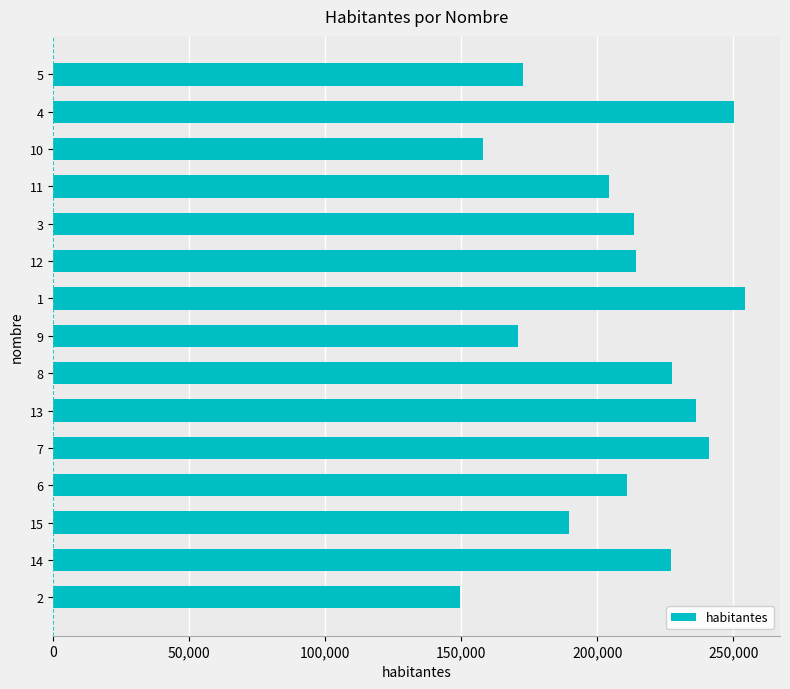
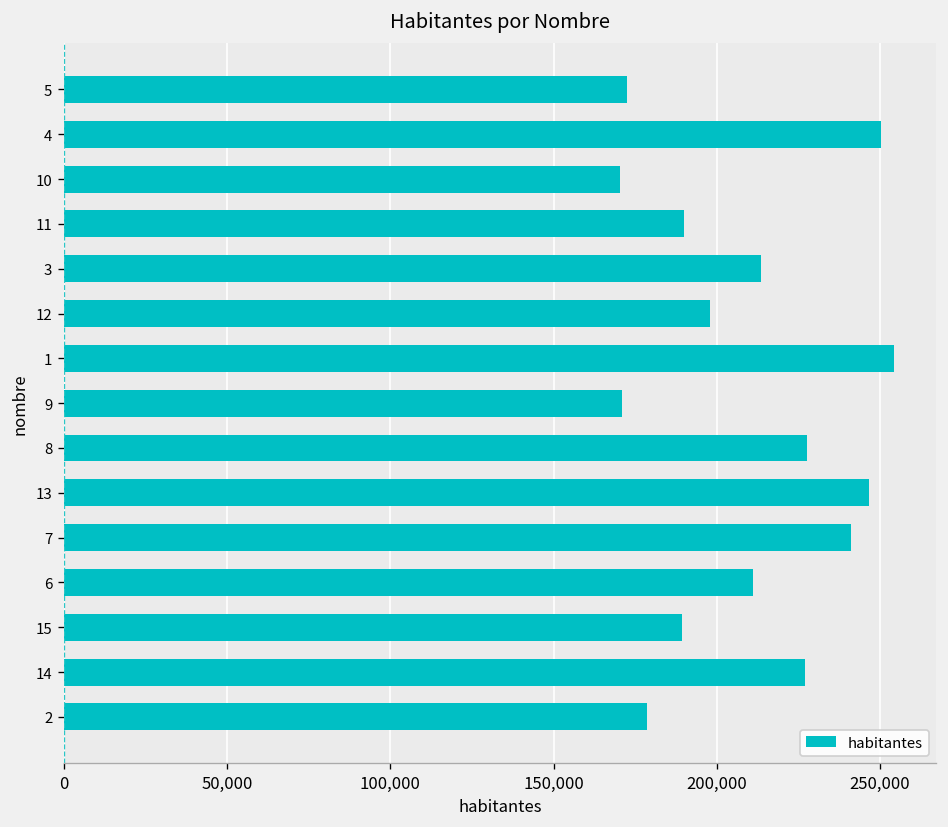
10: 158,000 -> 170,000
11: 204,000 -> 190,000
12: 214,000 -> 198,000
13: 236,000 -> 246,000
2: 150,000 -> 179,000
